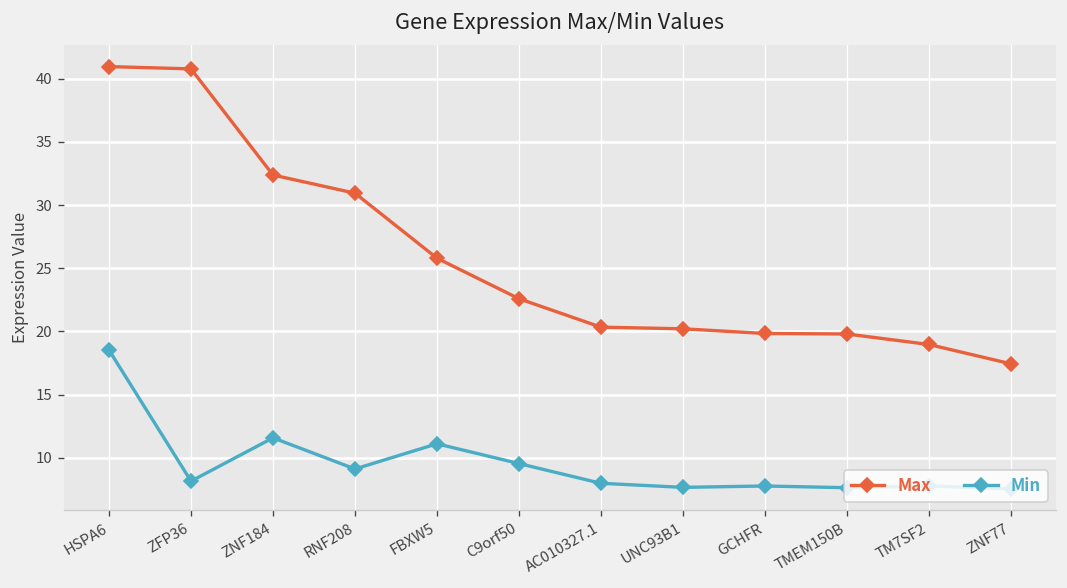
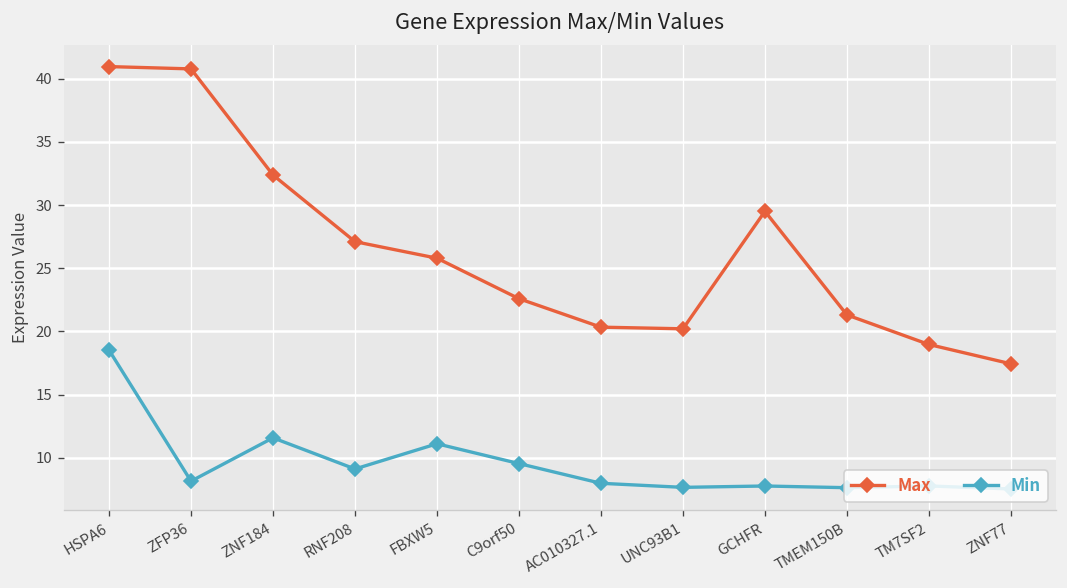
Max, RNF208: 30.9 -> 27.1
Max, GCHFR: 19.8 -> 29.5
Max, TMEM150B: 19.8 -> 21.3
